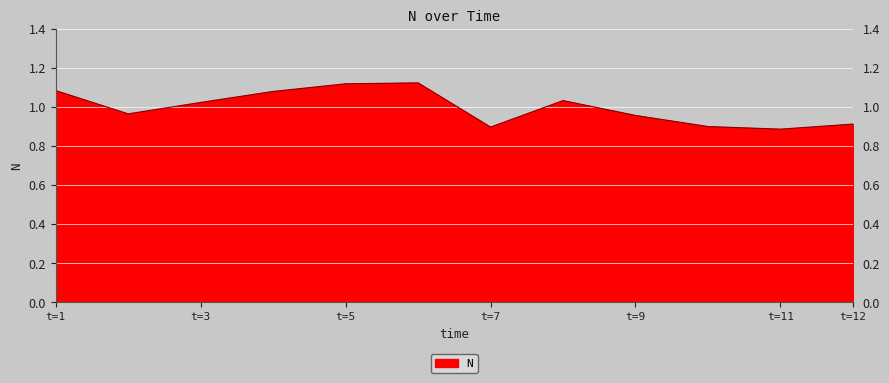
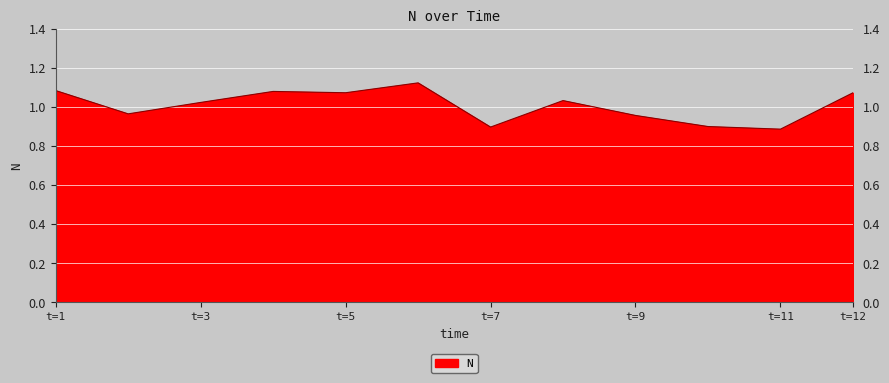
t=5: 1.12 -> 1.07
t=12: 0.91 -> 1.07
